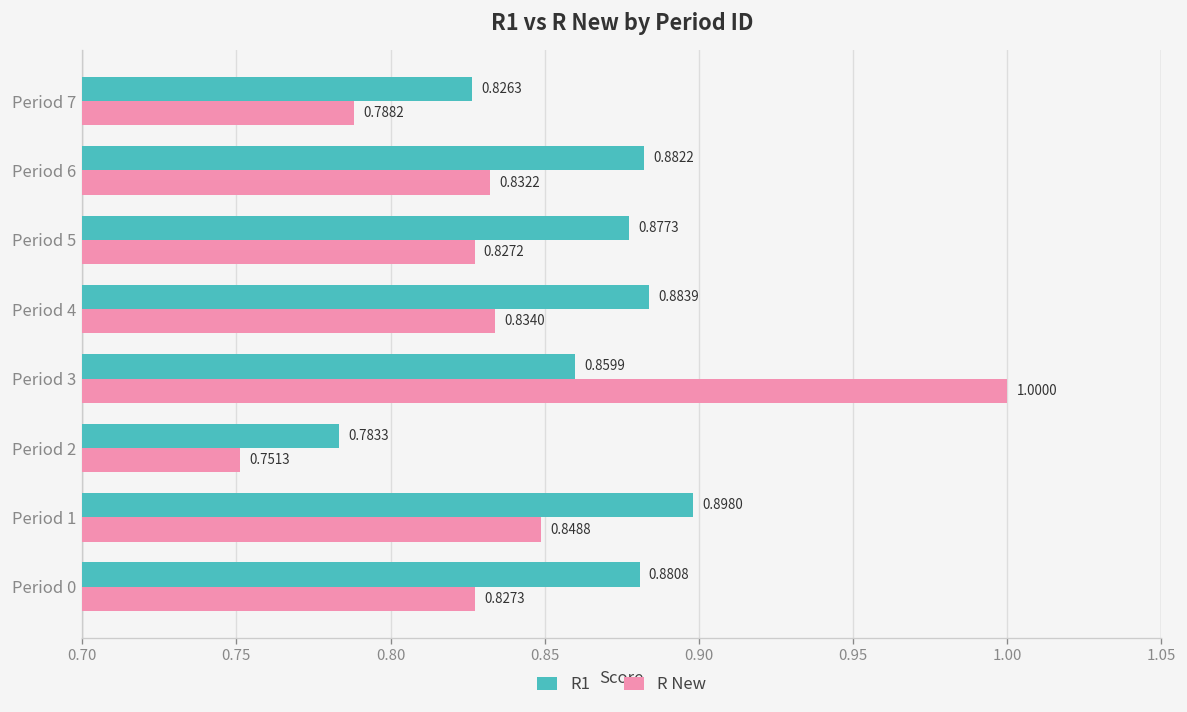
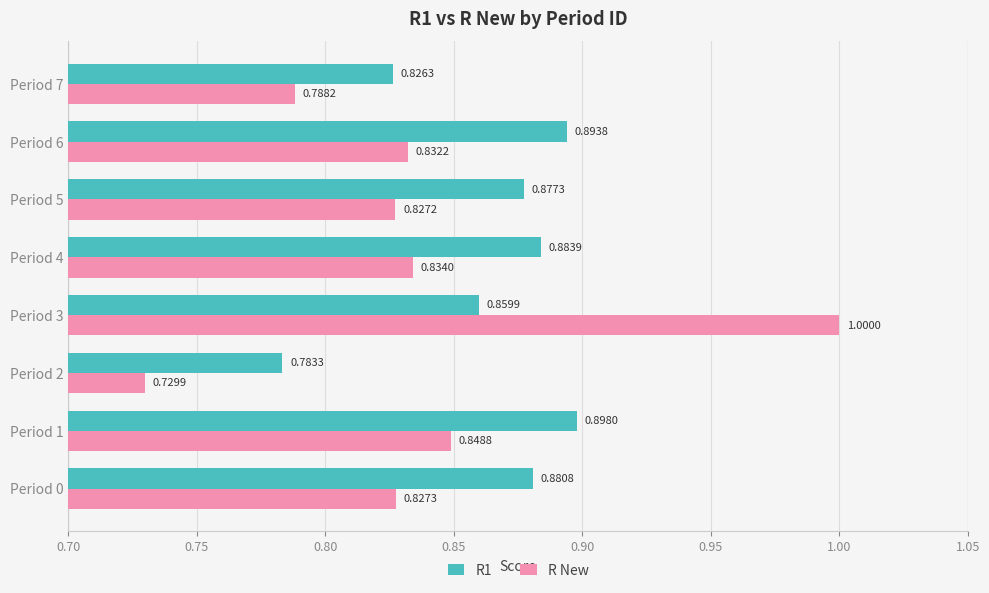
R1, Period 6: 0.8822 -> 0.8938
R New, Period 2: 0.7513 -> 0.7299
